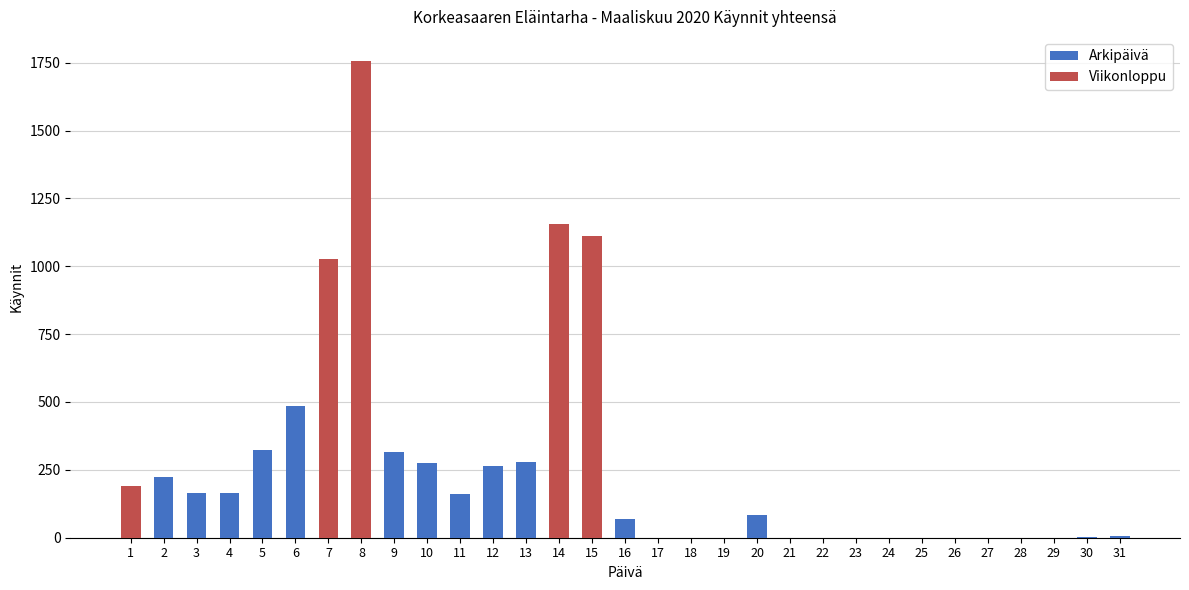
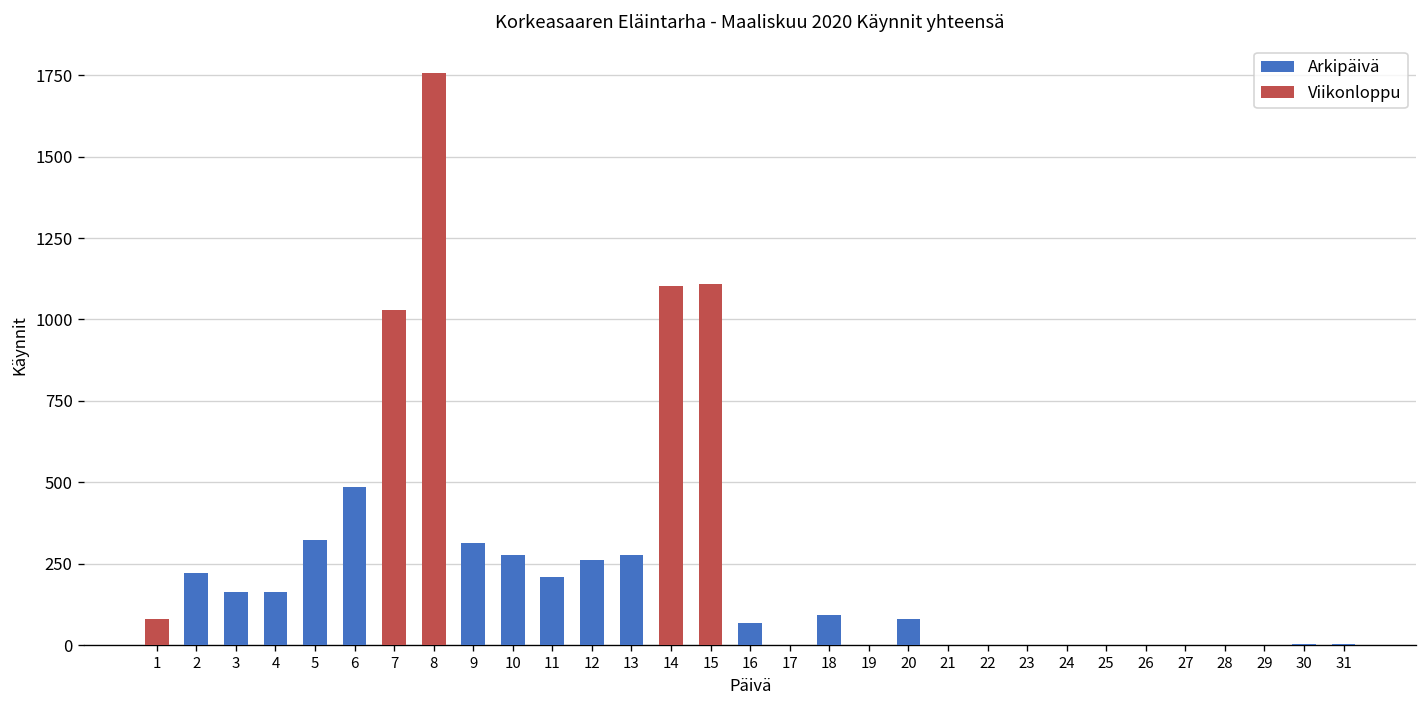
Viikonloppu, 1: 190 -> 80
Arkipäivä, 11: 160 -> 210
Viikonloppu, 14: 1160 -> 1100
Arkipäivä, 18: 0 -> 90
